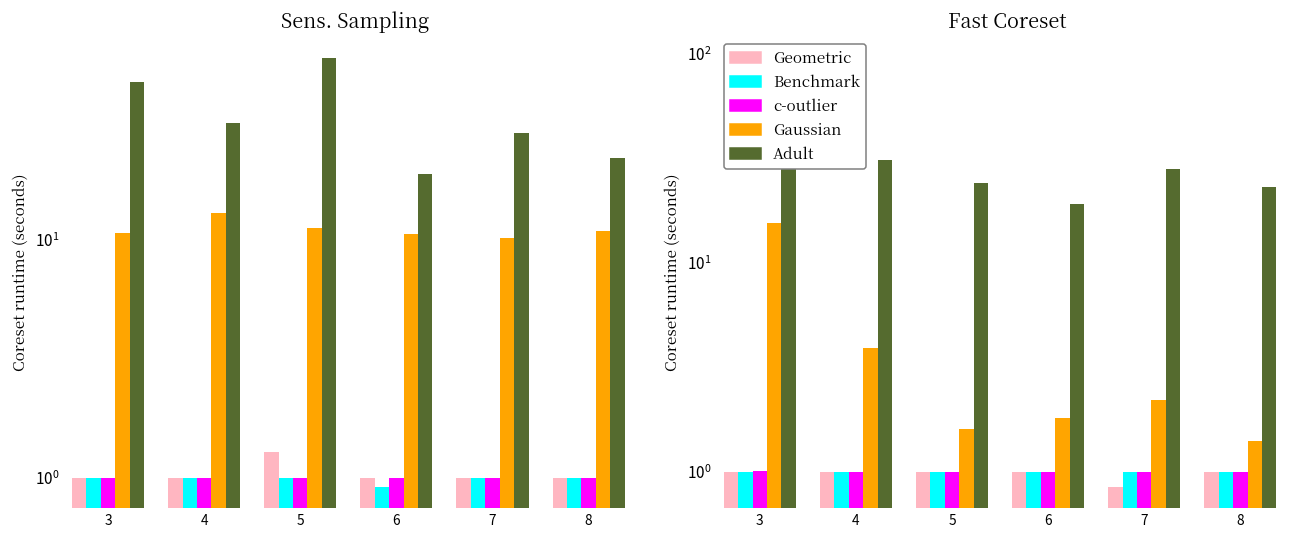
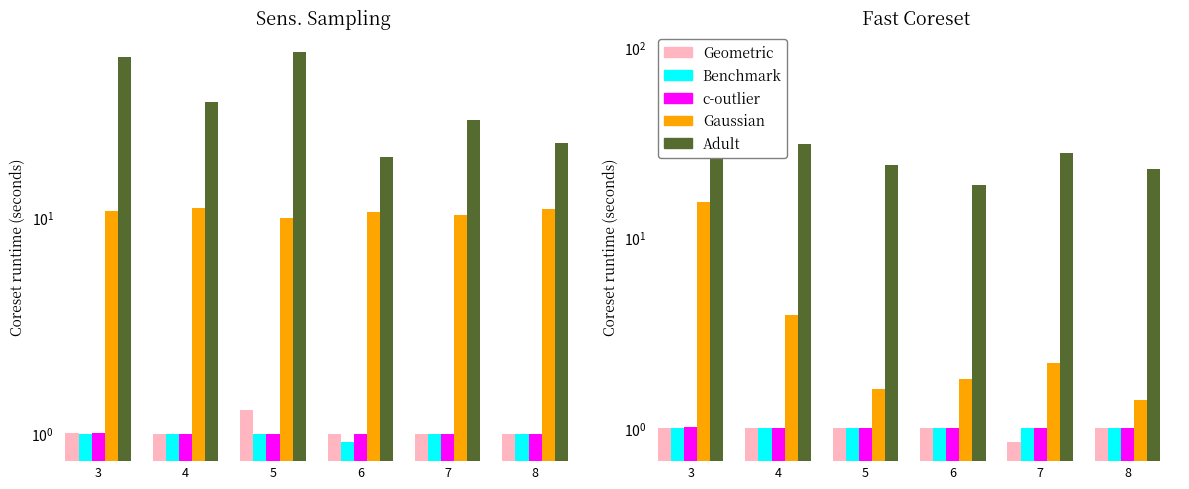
Sens. Sampling, Adult, 3: 46 -> 55
Sens. Sampling, Gaussian, 4: 13 -> 11
Sens. Sampling, Adult, 4: 31 -> 34
Sens. Sampling, Gaussian, 5: 11 -> 10
